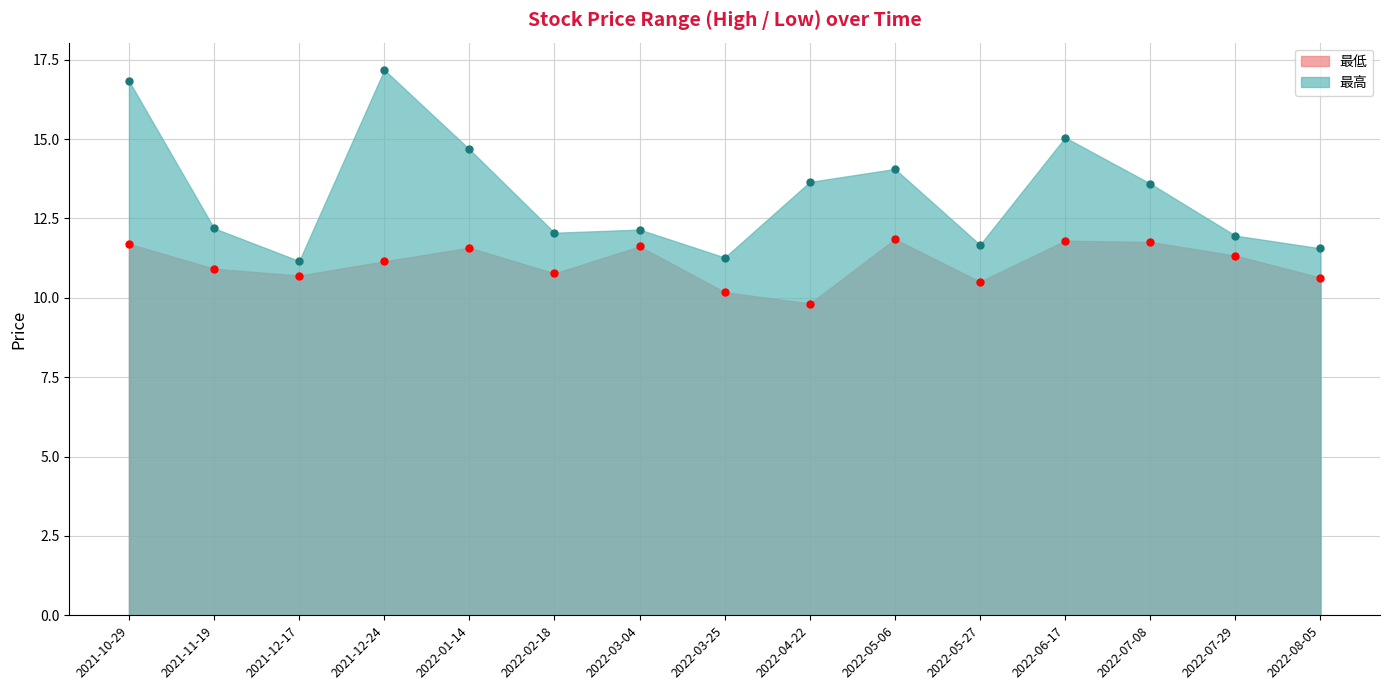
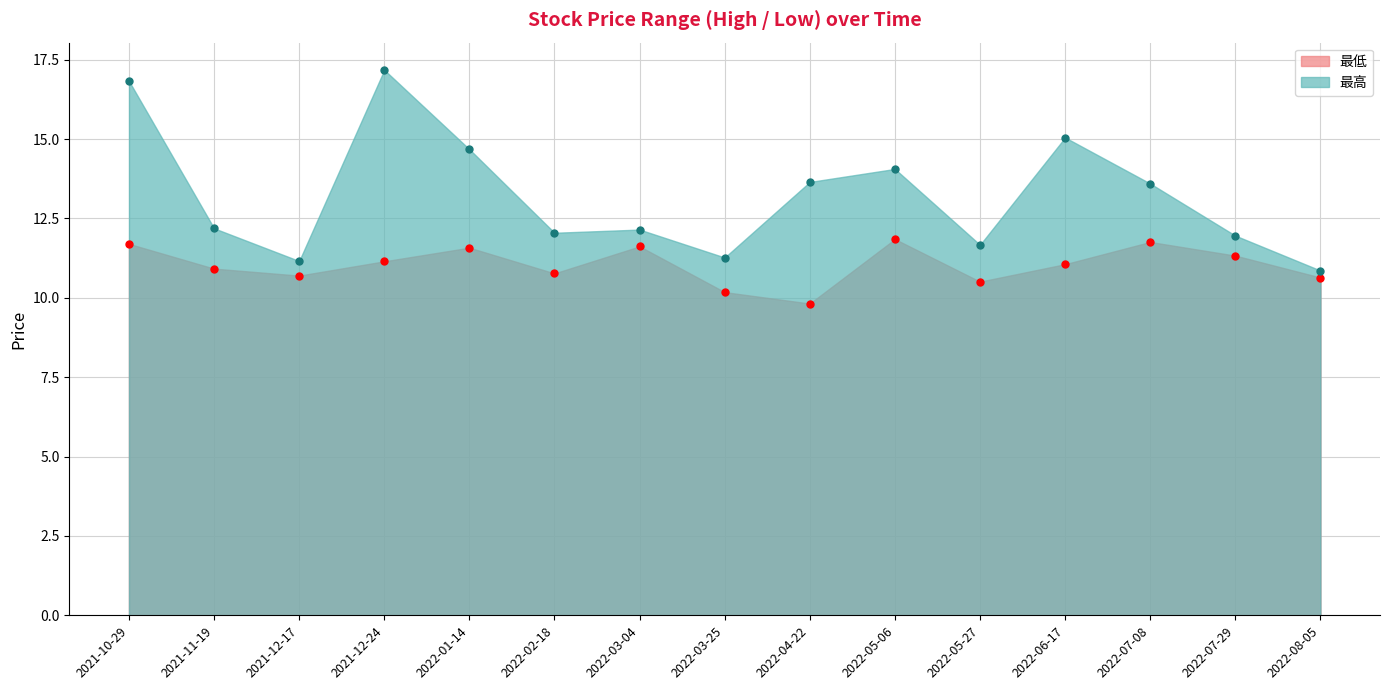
最低, 2022-06-17: 11.8 -> 11.1
最高, 2022-08-05: 11.6 -> 10.9
